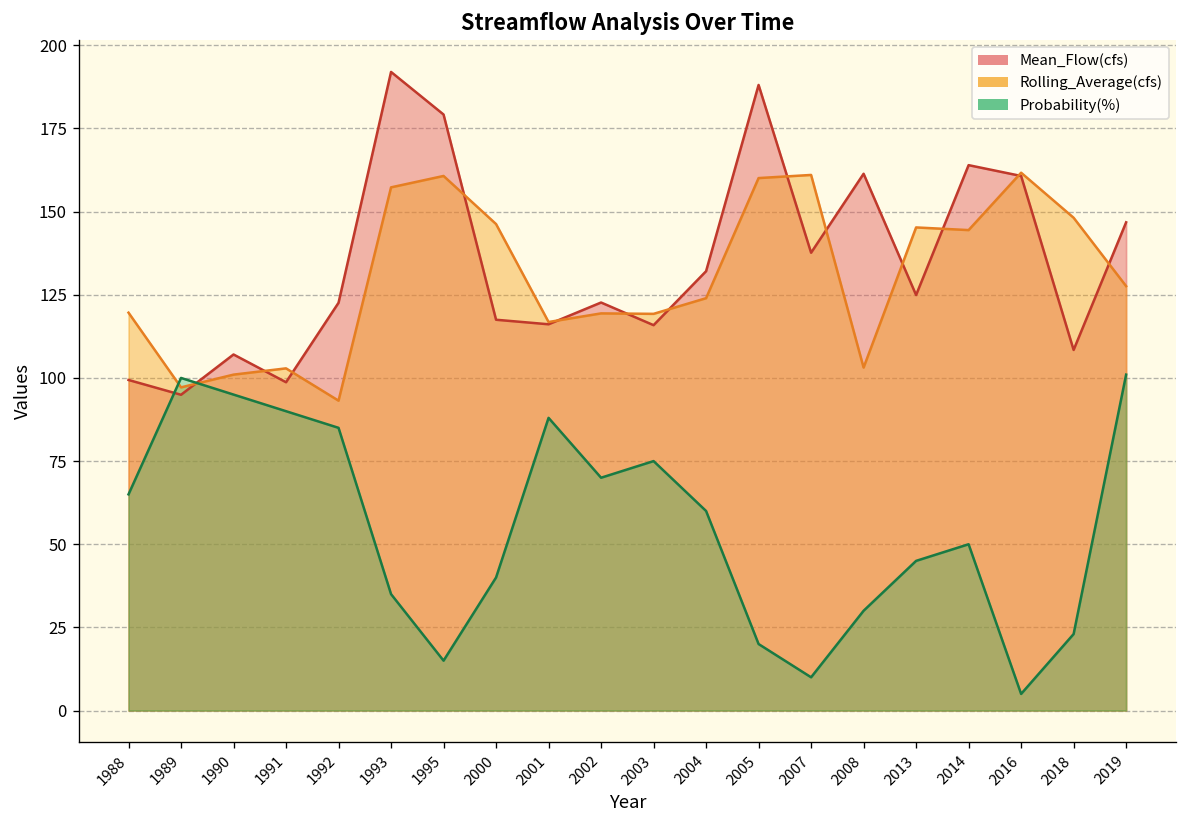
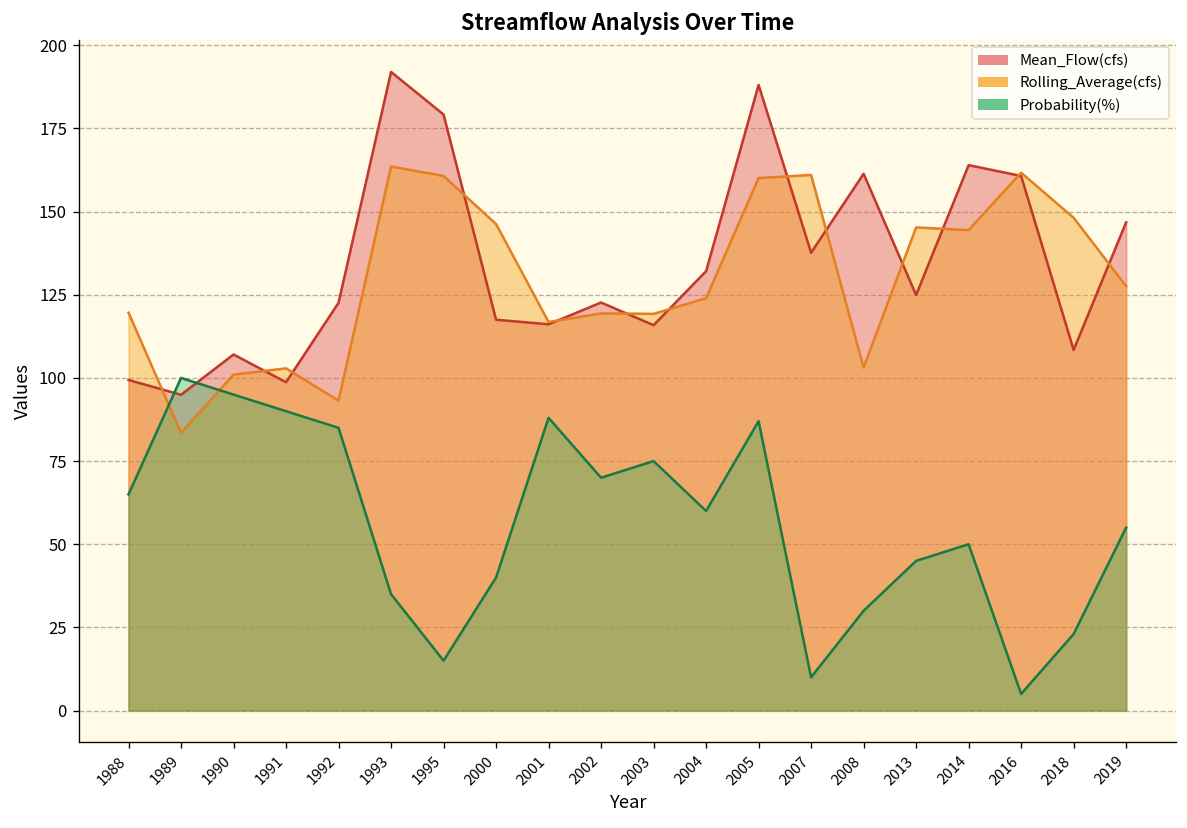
Rolling_Average(cfs), 1989: 97 -> 83
Rolling_Average(cfs), 1993: 157 -> 164
Probability(%), 2005: 20 -> 87
Probability(%), 2019: 101 -> 55
